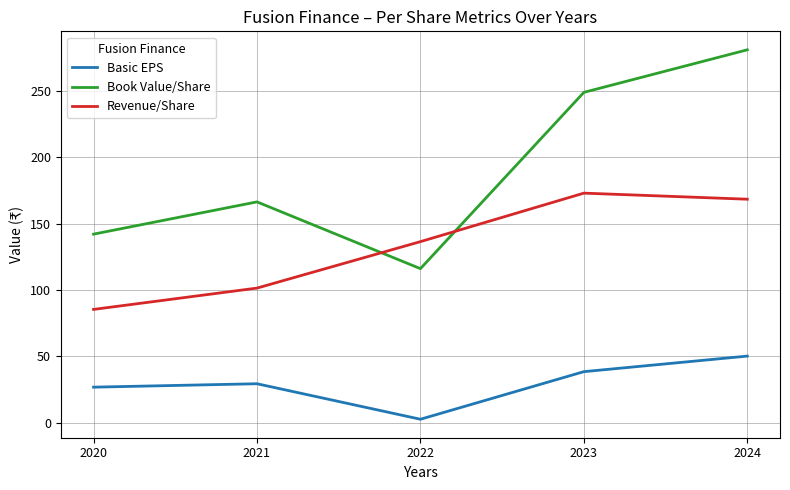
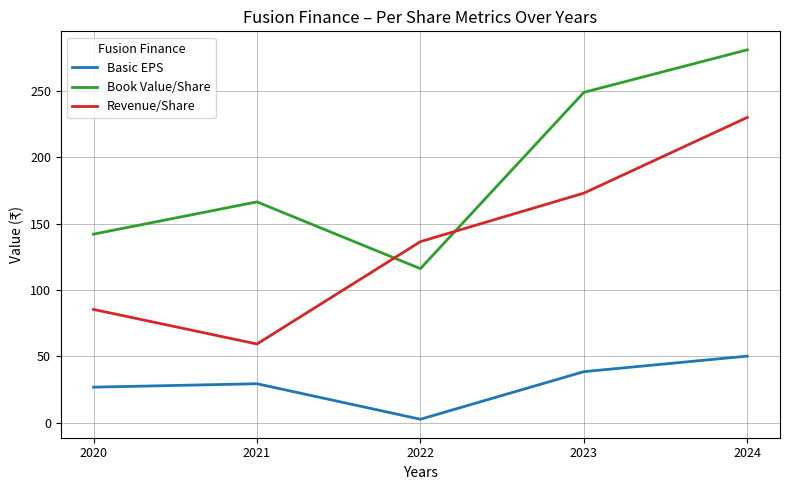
Revenue/Share, 2021: 101 -> 59
Revenue/Share, 2024: 169 -> 230
